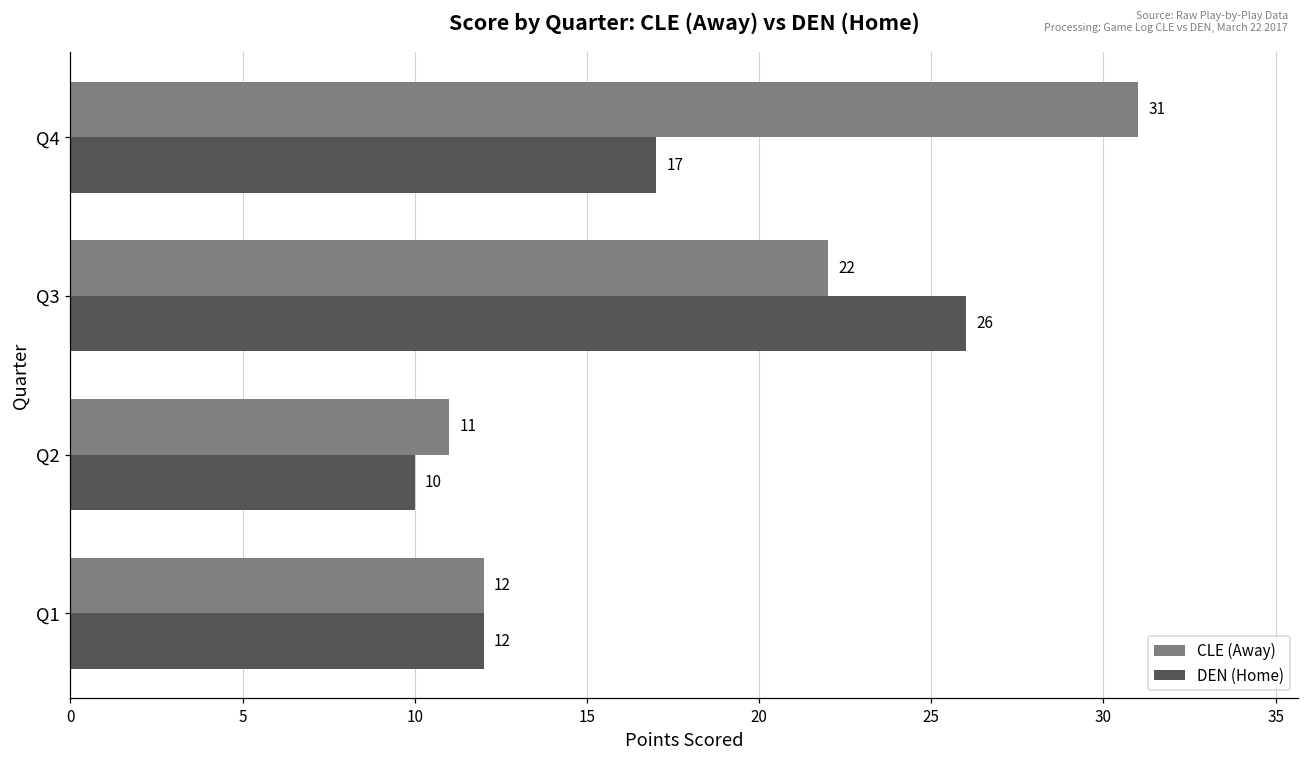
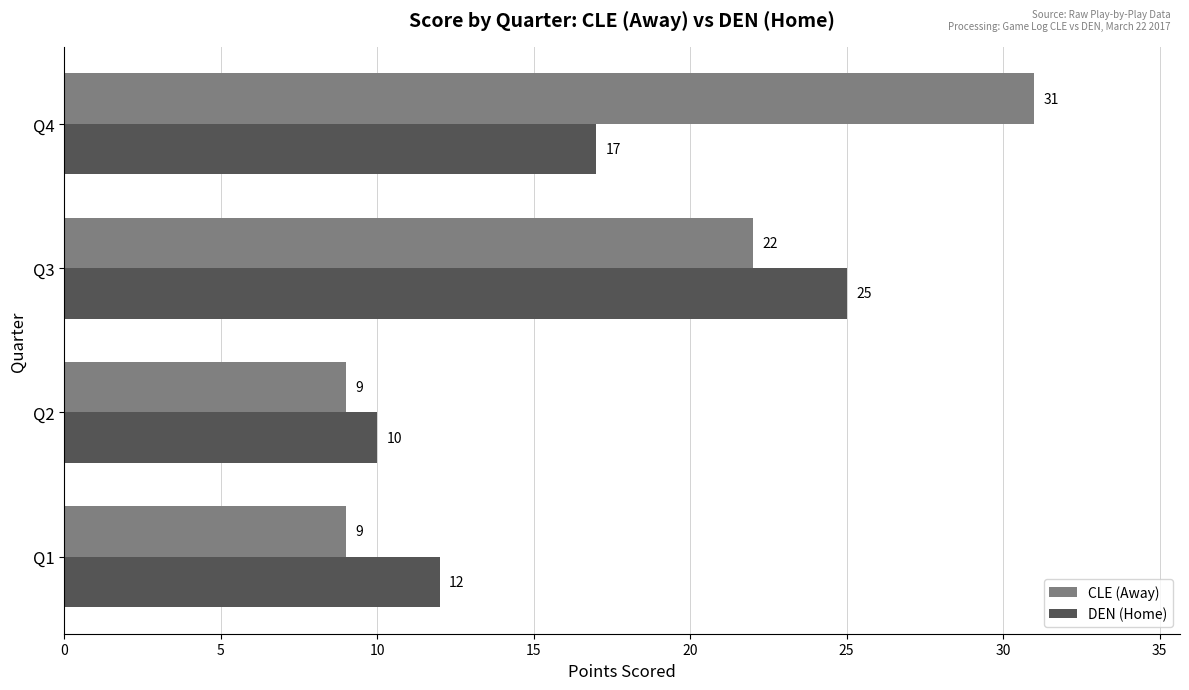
DEN (Home), Q3: 26 -> 25
CLE (Away), Q2: 11 -> 9
CLE (Away), Q1: 12 -> 9
